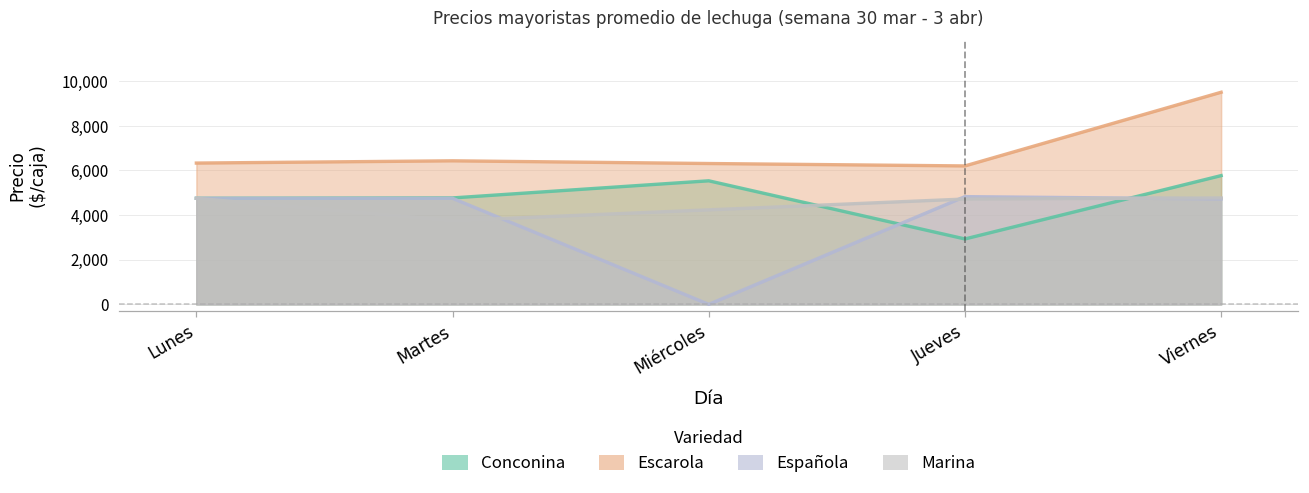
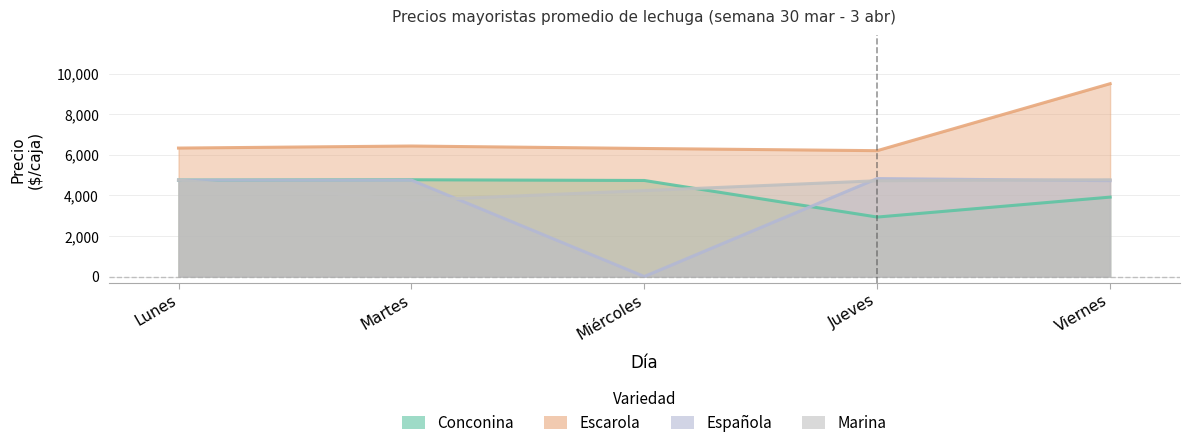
Conconina, Miércoles: 5,500 -> 4,700
Conconina, Viernes: 5,800 -> 3,900
